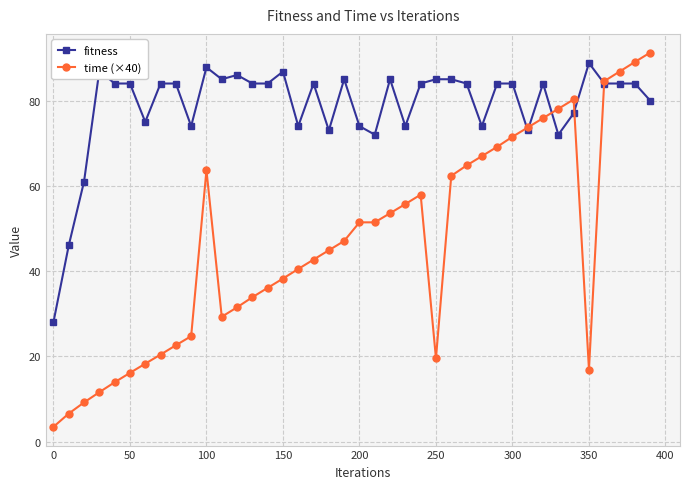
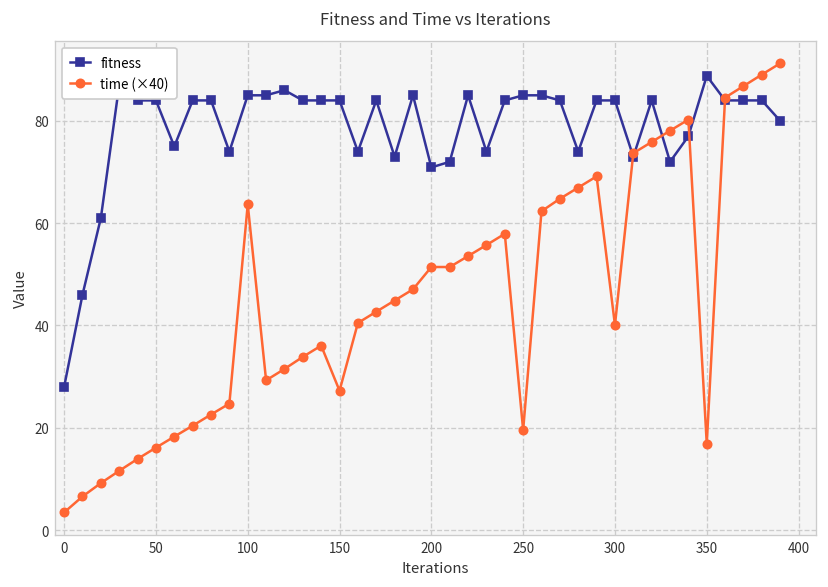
fitness, 100: 88 -> 85
fitness, 150: 87 -> 84
time (×40), 150: 38 -> 27
fitness, 200: 74 -> 71
time (×40), 300: 72 -> 40
